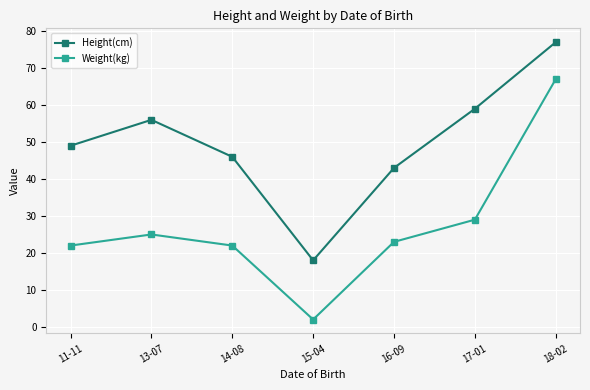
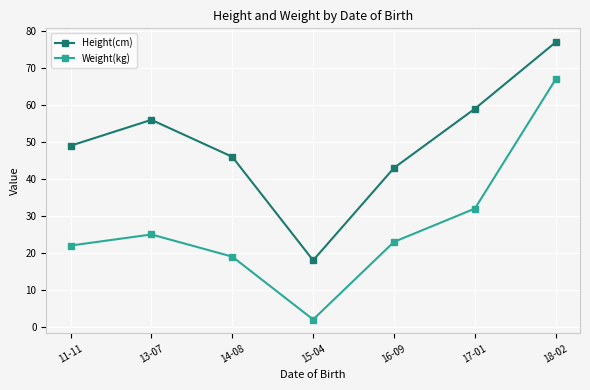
Weight(kg), 14-08: 22 -> 19
Weight(kg), 17-01: 29 -> 32
